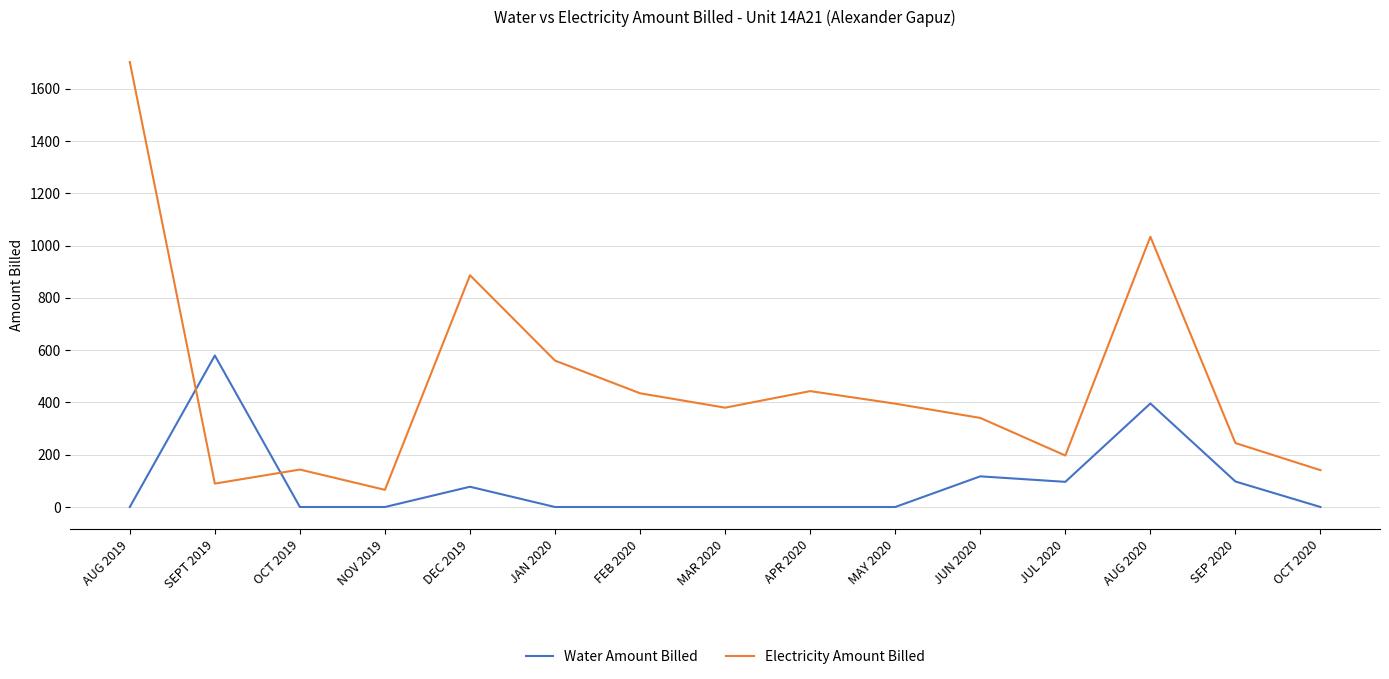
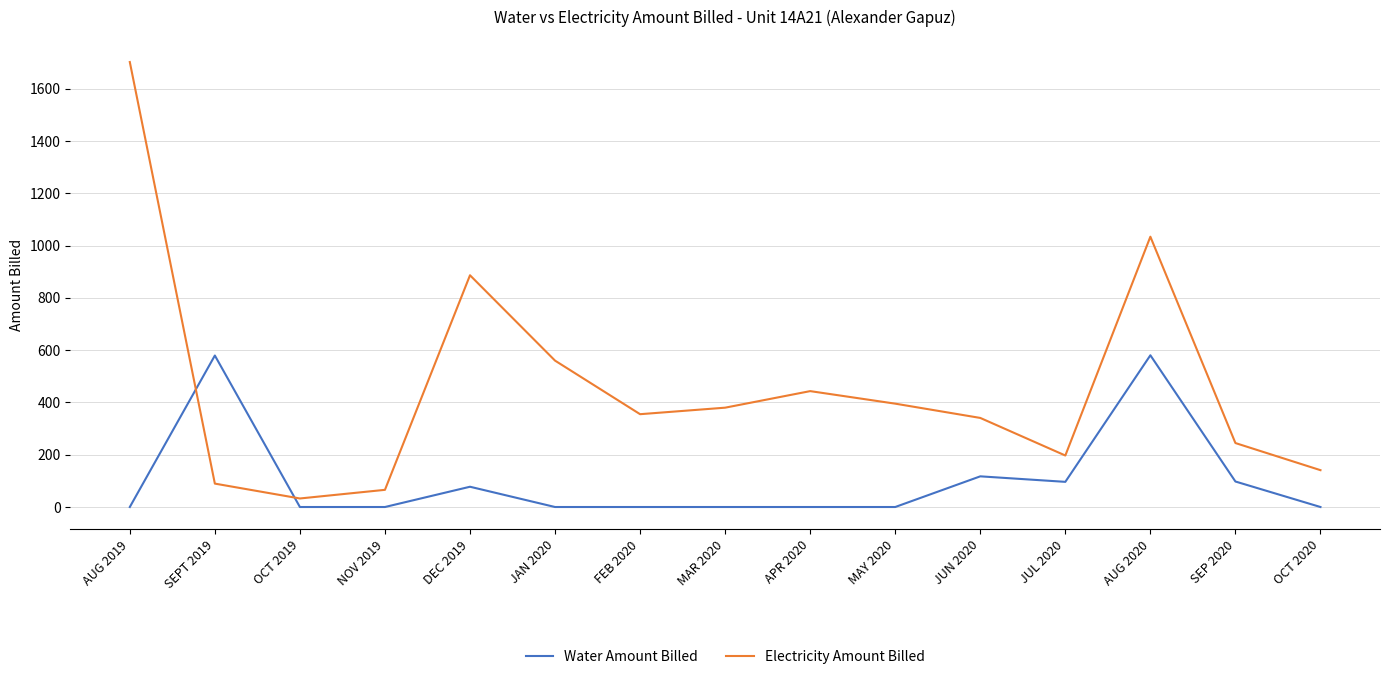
Electricity Amount Billed, OCT 2019: 140 -> 30
Electricity Amount Billed, FEB 2020: 440 -> 360
Water Amount Billed, AUG 2020: 400 -> 580
